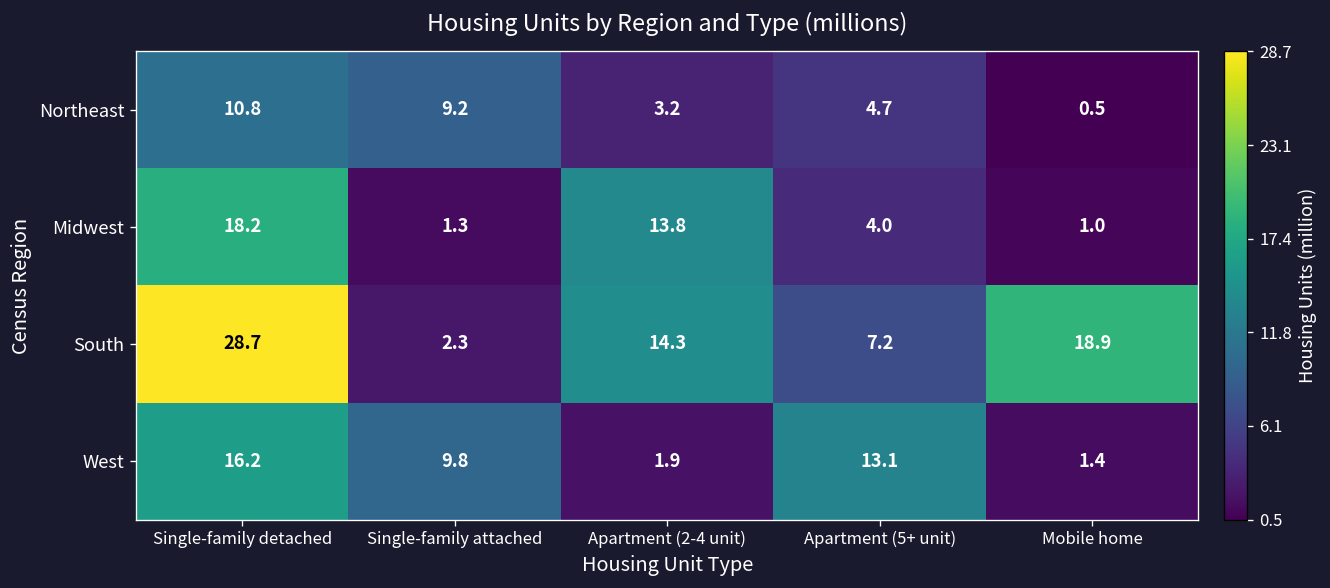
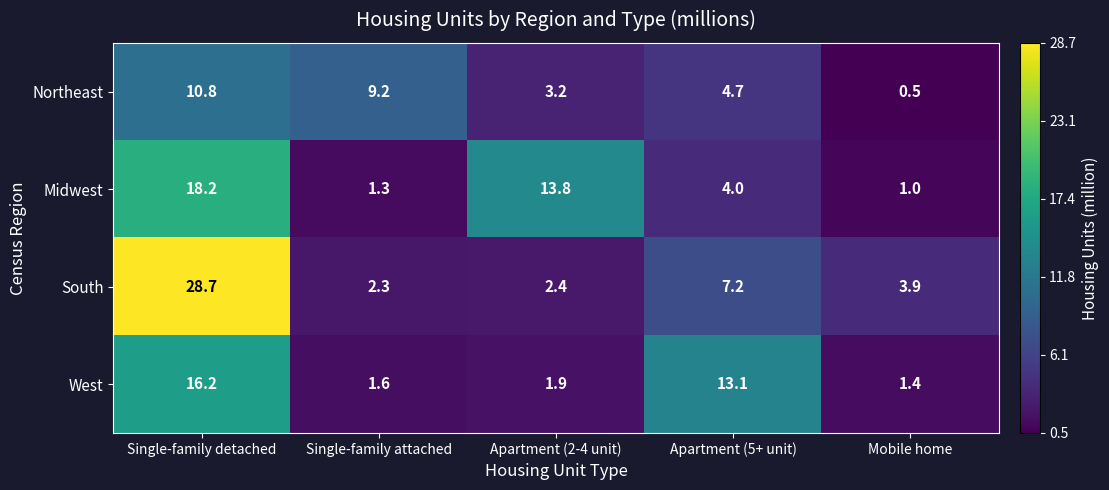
South, Apartment (2-4 unit): 14.3 -> 2.4
South, Mobile home: 18.9 -> 3.9
West, Single-family attached: 9.8 -> 1.6
